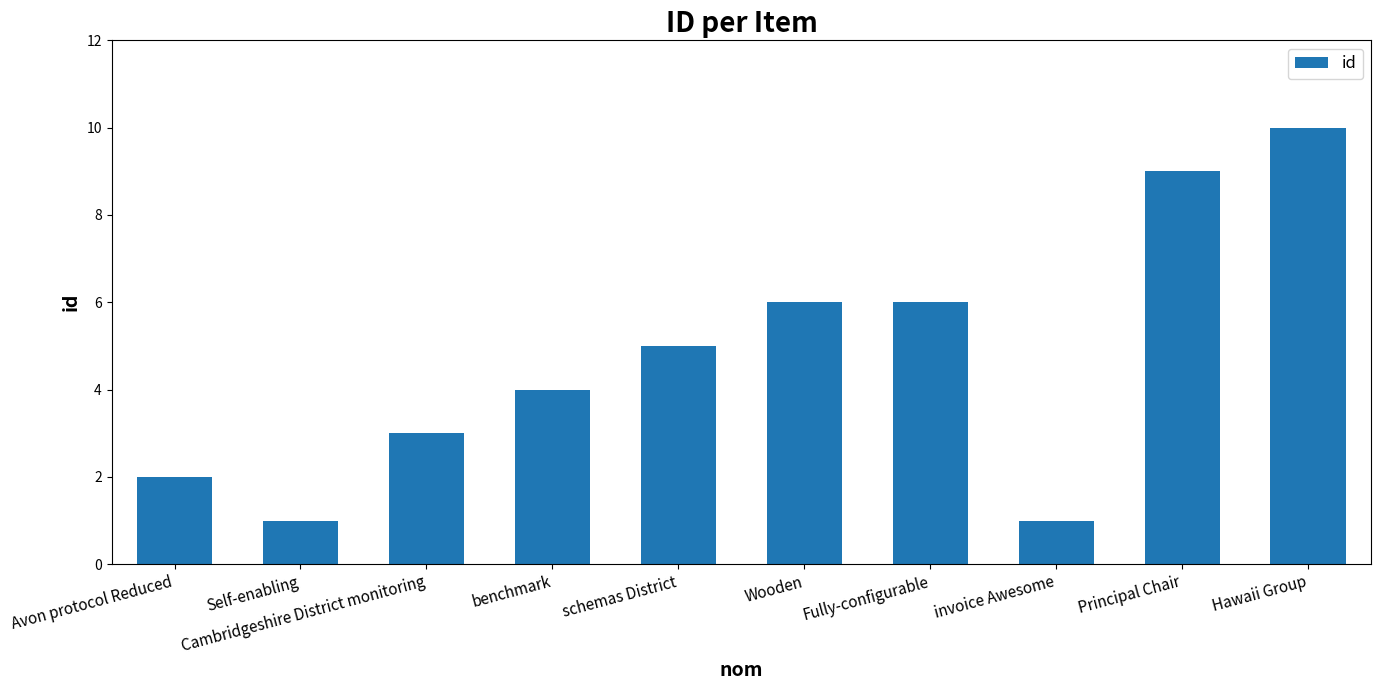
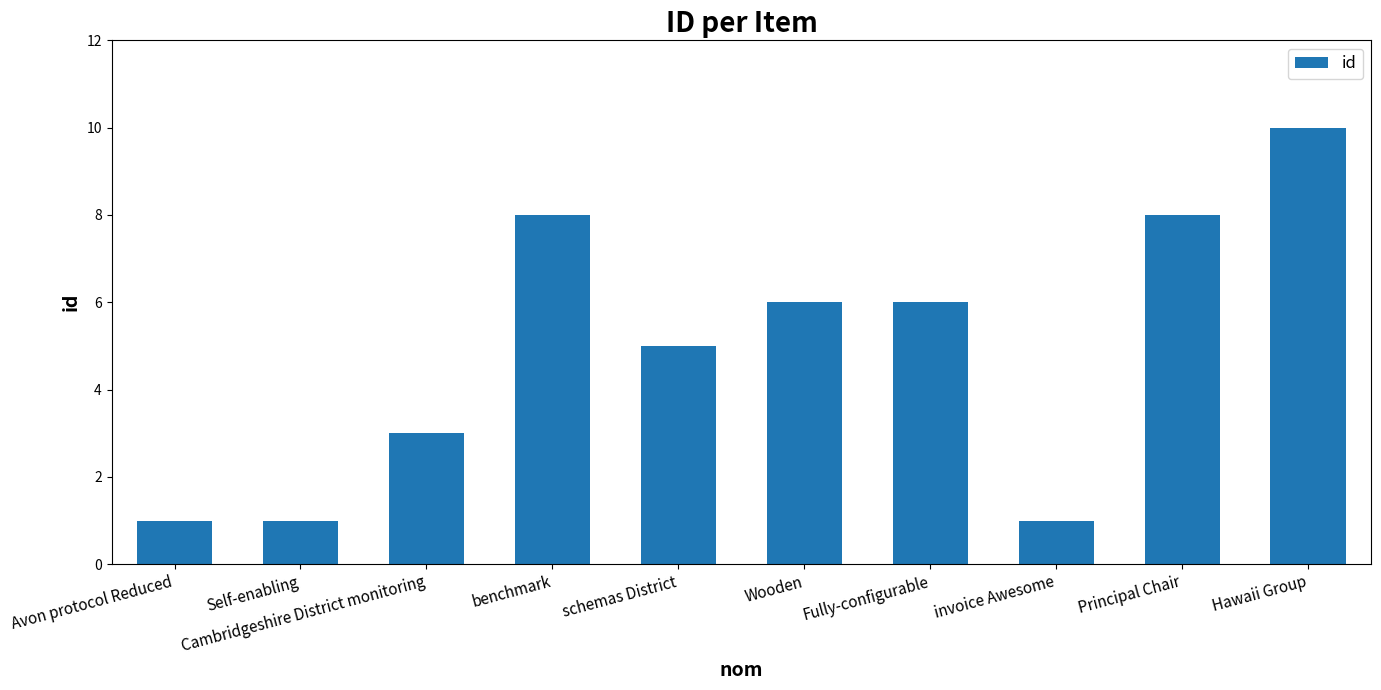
Avon protocol Reduced: 2 -> 1
benchmark: 4 -> 8
Principal Chair: 9 -> 8
